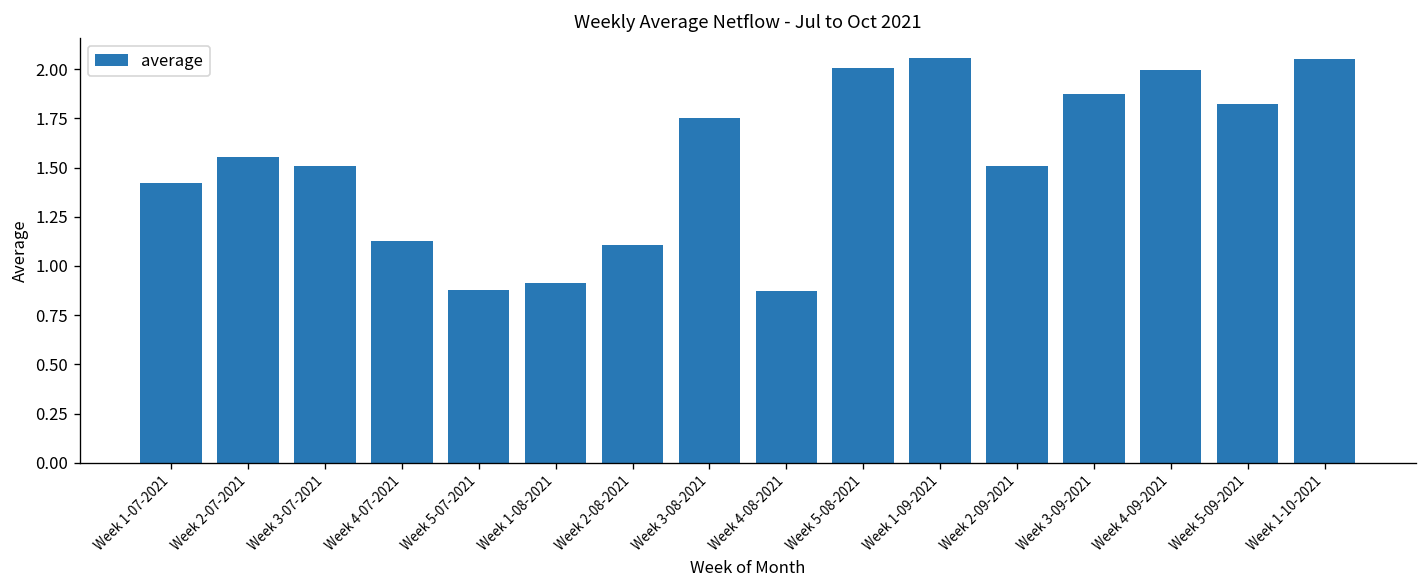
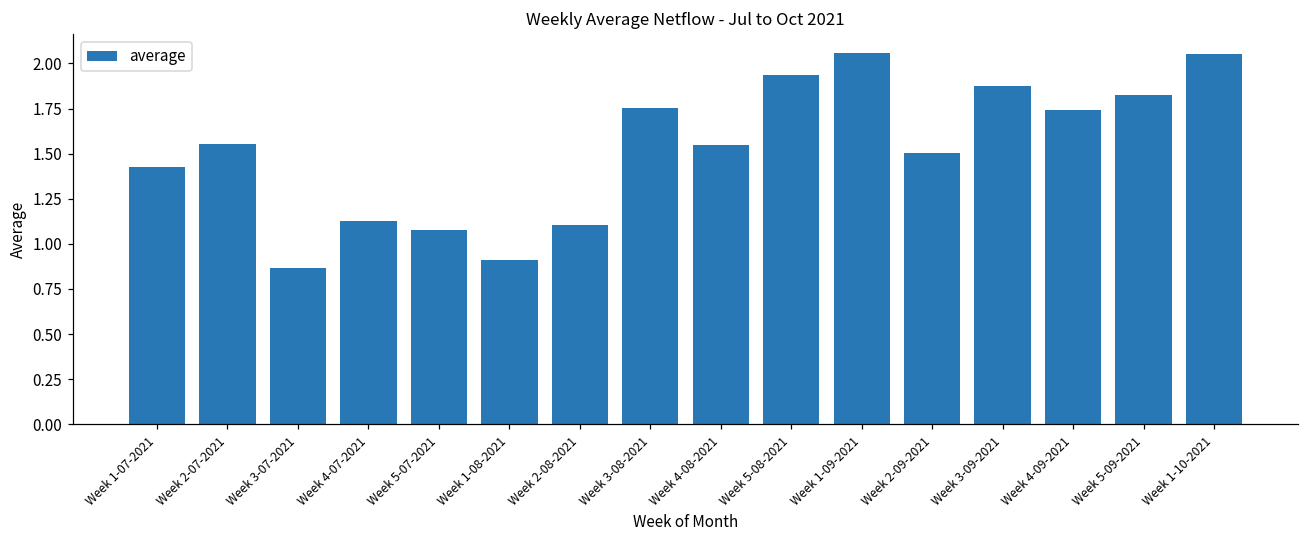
Week 3-07-2021: 1.51 -> 0.86
Week 5-07-2021: 0.88 -> 1.08
Week 4-08-2021: 0.87 -> 1.55
Week 5-08-2021: 2.01 -> 1.94
Week 4-09-2021: 1.99 -> 1.74
